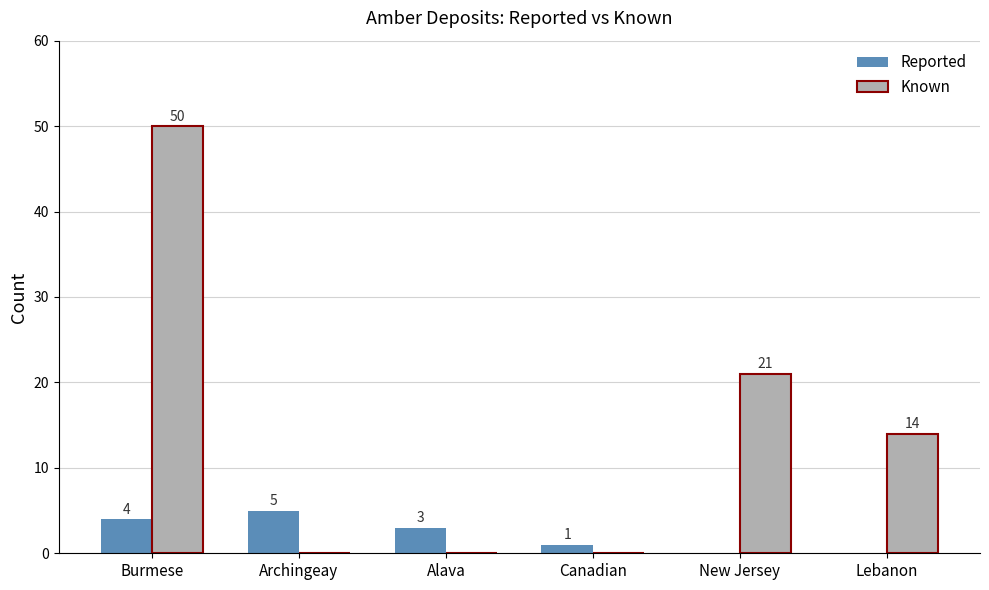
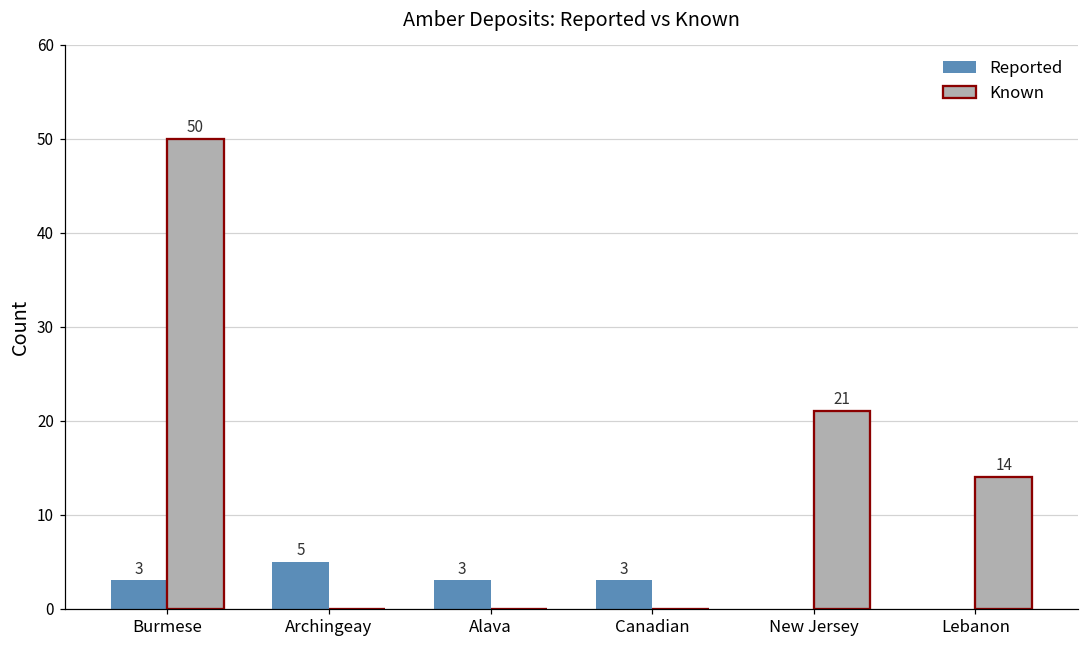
Reported, Burmese: 4 -> 3
Reported, Canadian: 1 -> 3
